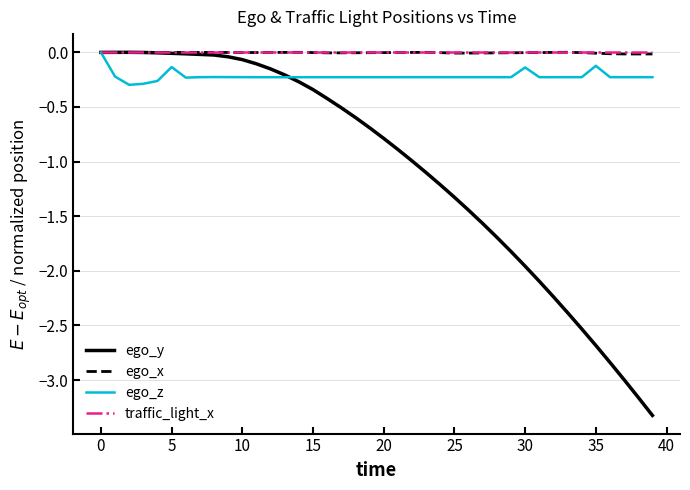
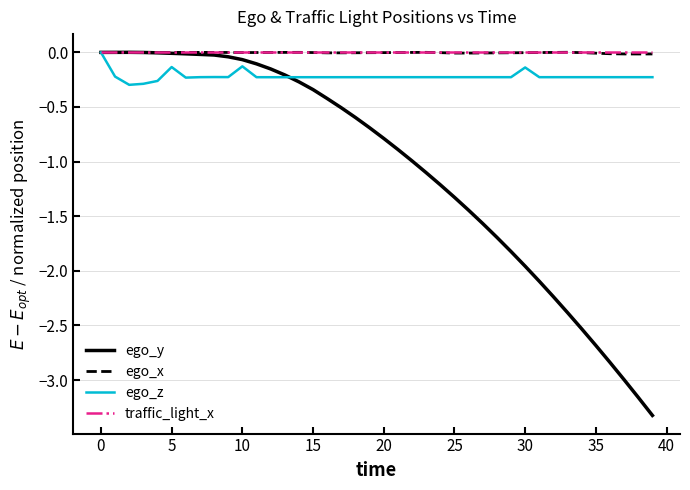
ego_z, 10: -0.23 -> -0.13
ego_z, 35: -0.12 -> -0.23
